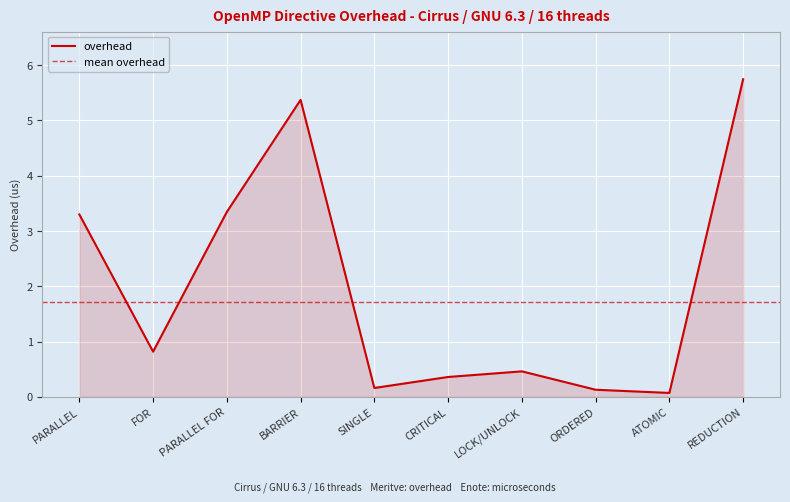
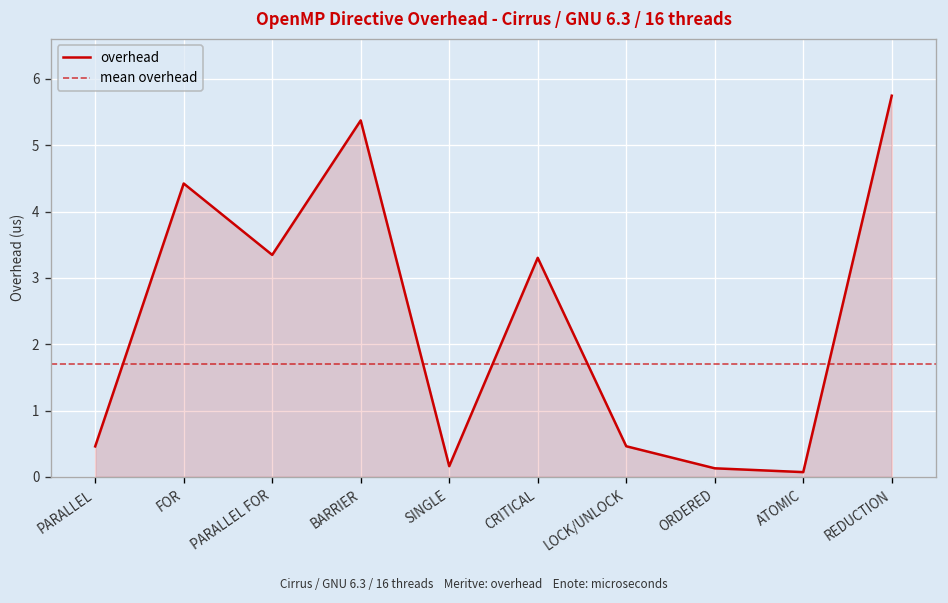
PARALLEL: 3.3 -> 0.5
FOR: 0.8 -> 4.4
CRITICAL: 0.4 -> 3.3
